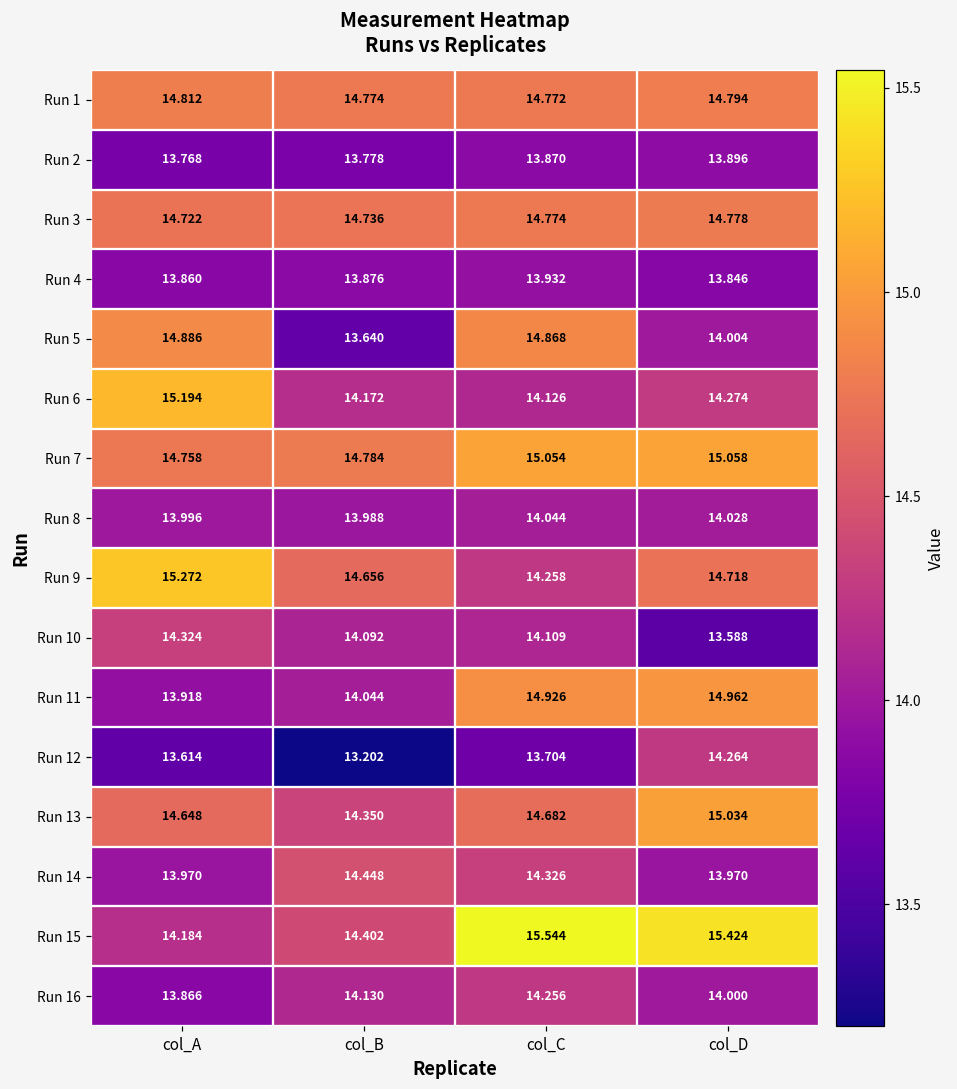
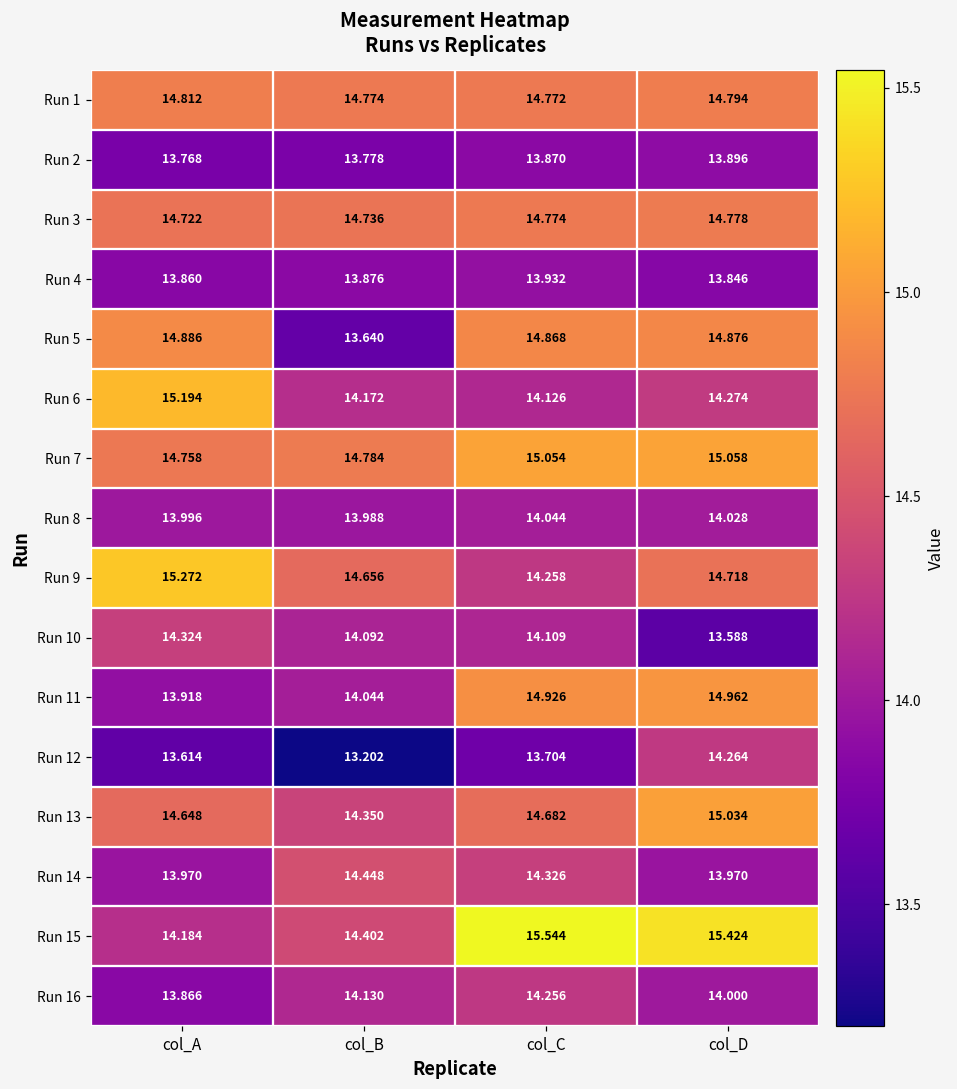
Run 5, col_D: 14.004 -> 14.876
